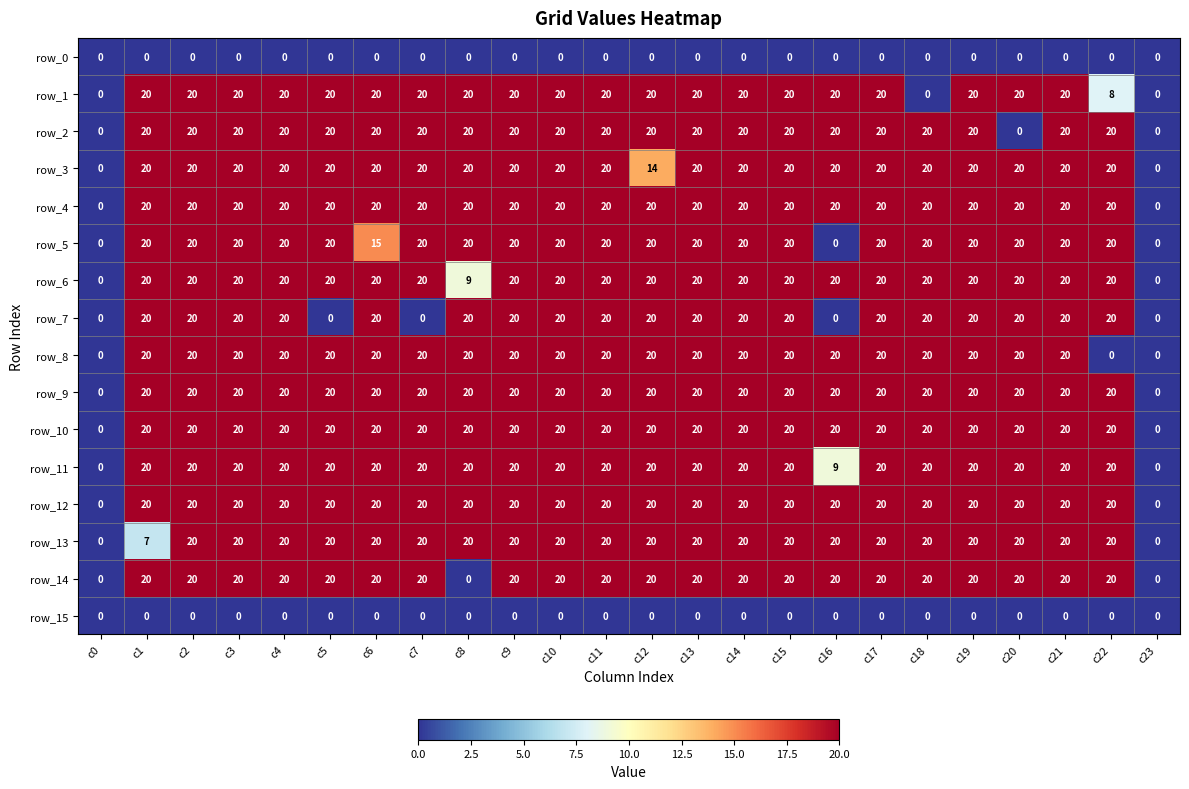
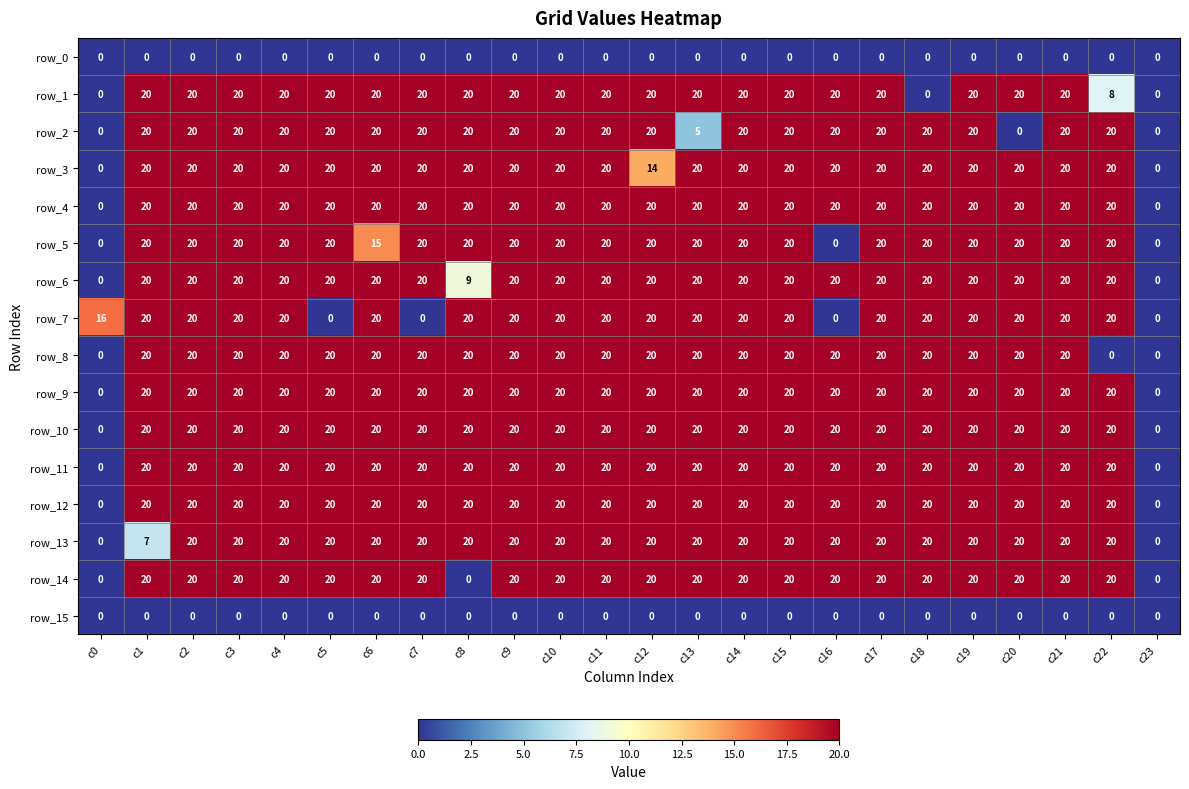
row_2, c13: 20 -> 5
row_7, c0: 0 -> 16
row_11, c16: 9 -> 20
